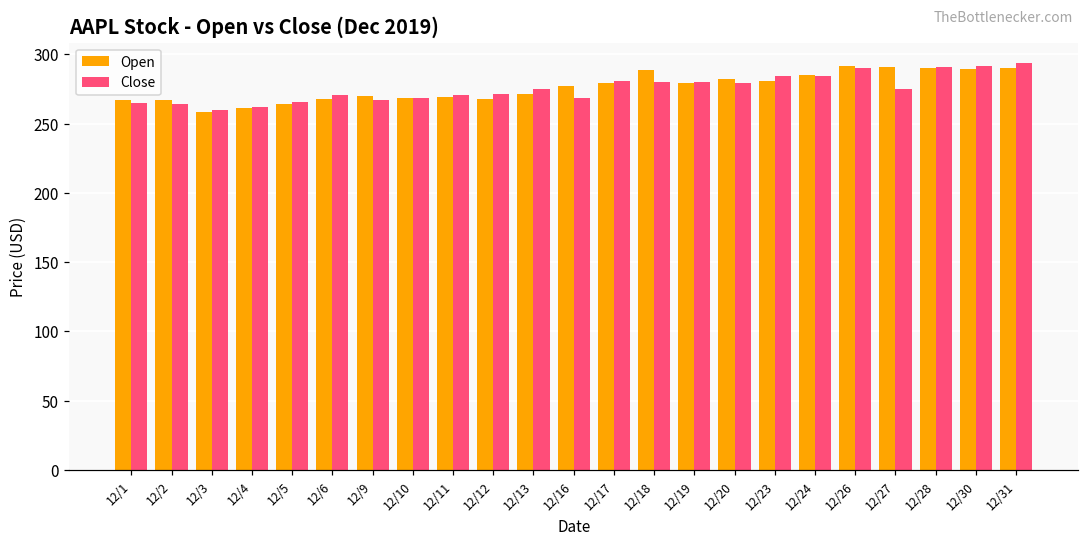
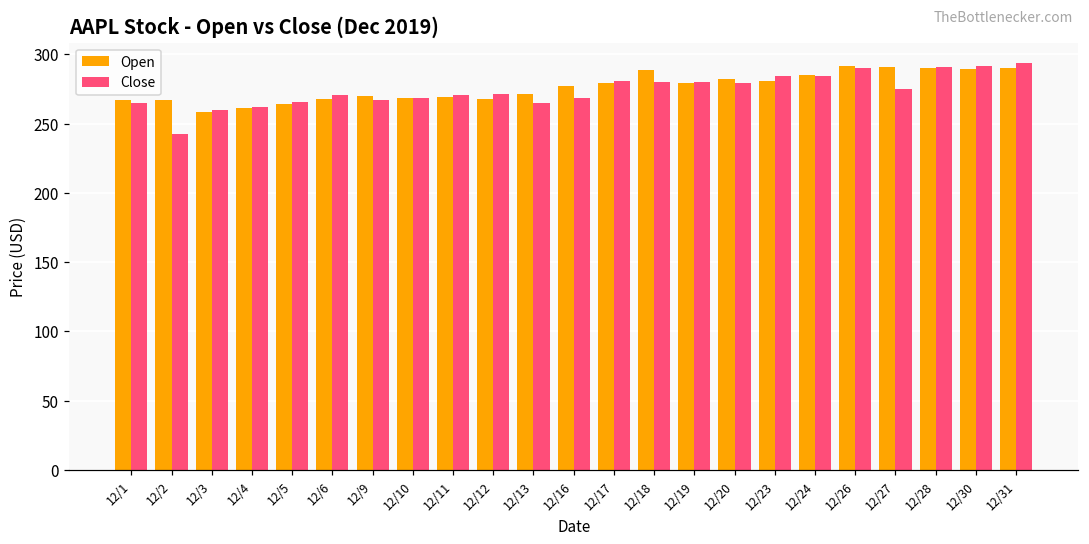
Close, 12/2: 264 -> 243
Close, 12/13: 275 -> 265
